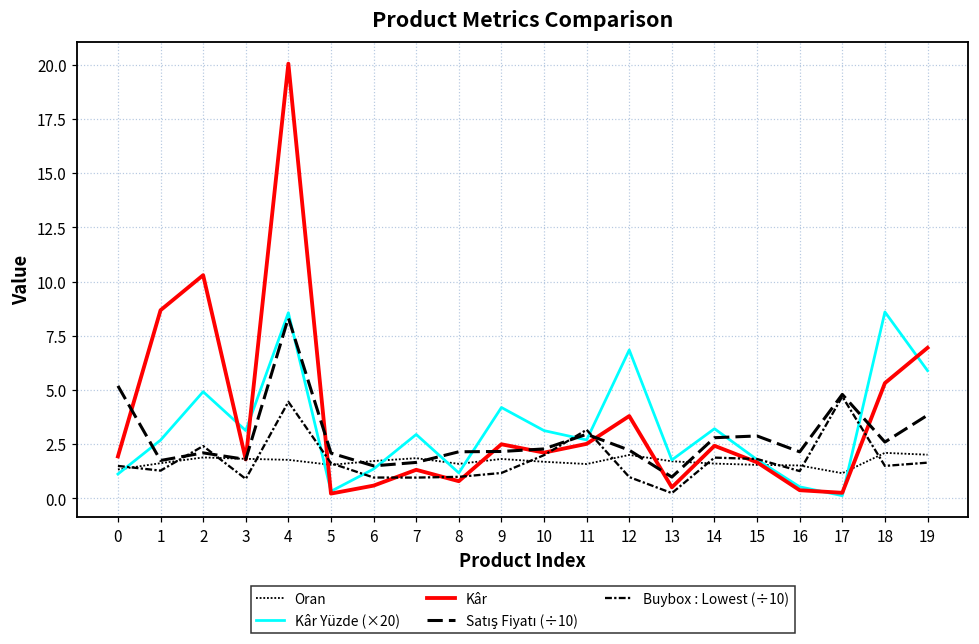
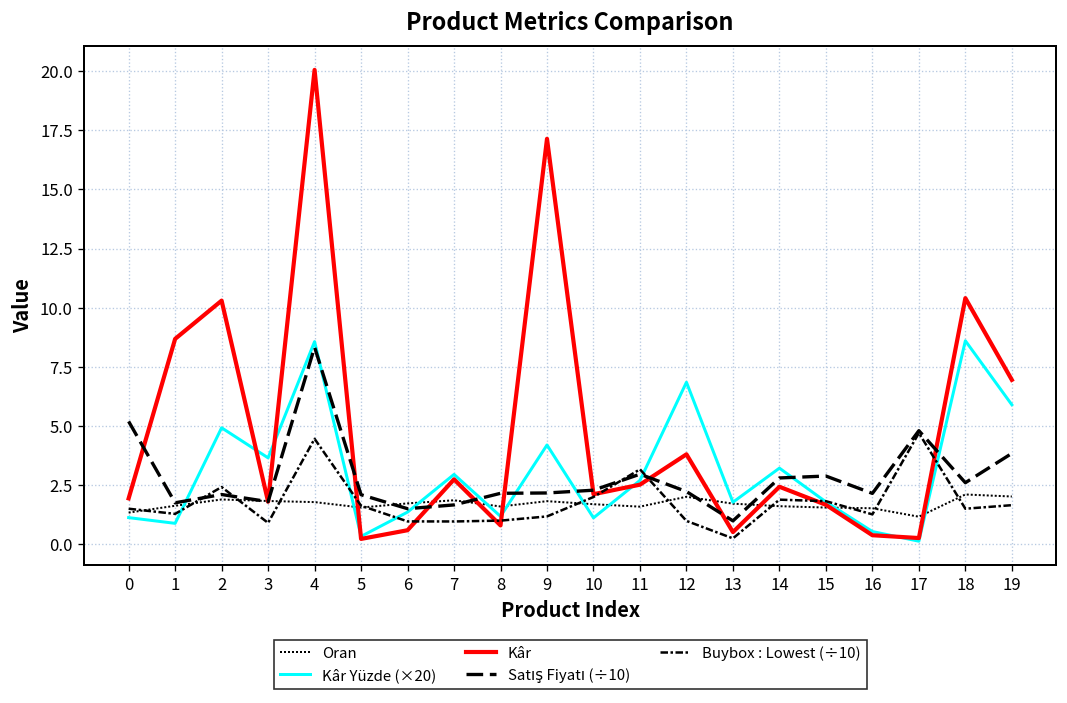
Kâr Yüzde (×20), 1: 2.7 -> 0.9
Kâr Yüzde (×20), 3: 3.1 -> 3.6
Kâr, 7: 1.3 -> 2.7
Kâr, 9: 2.5 -> 17.1
Kâr Yüzde (×20), 10: 3.1 -> 1.1
Kâr, 18: 5.3 -> 10.4
